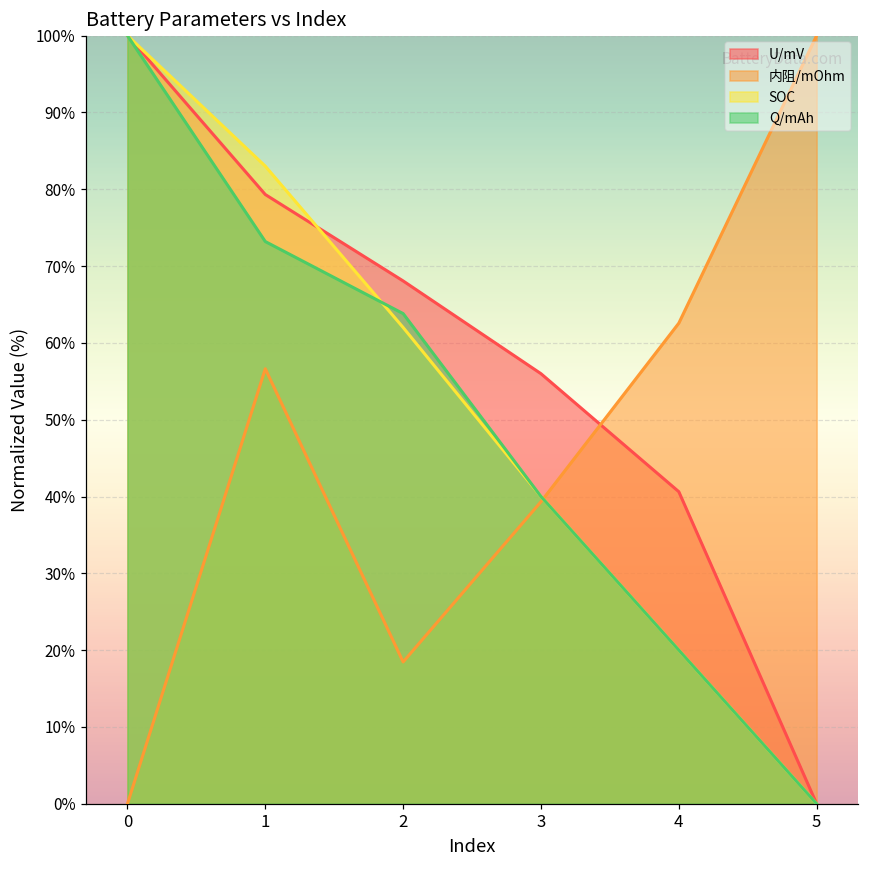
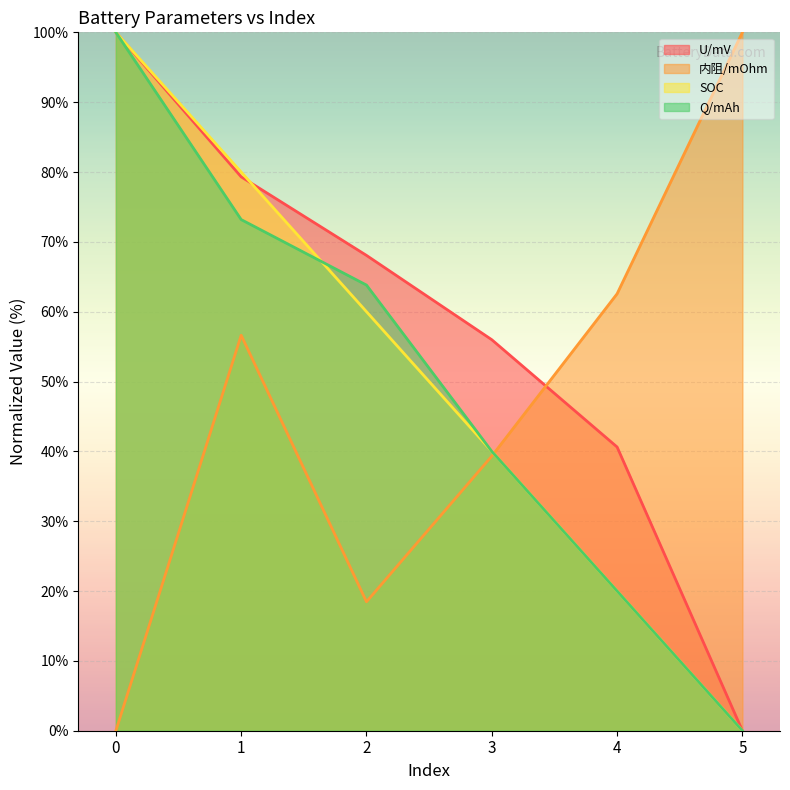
SOC, 1: 83% -> 80%
SOC, 2: 62% -> 60%
